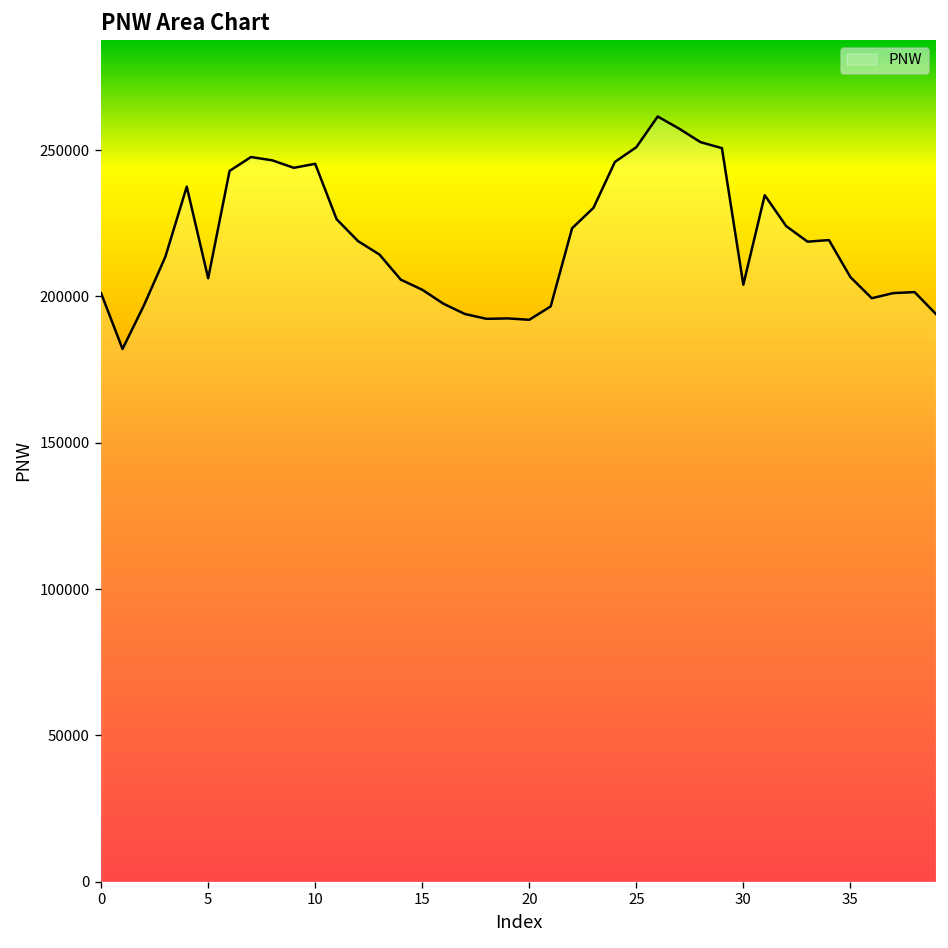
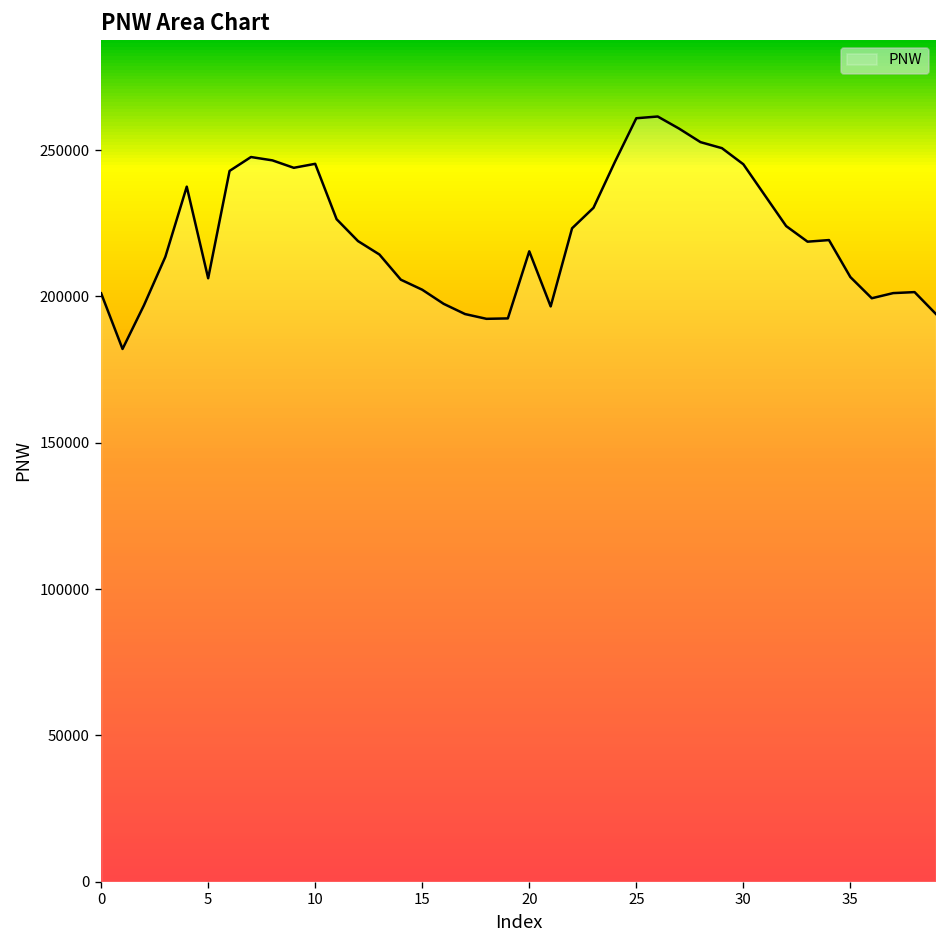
20: 192000 -> 215000
25: 251000 -> 261000
30: 204000 -> 245000
